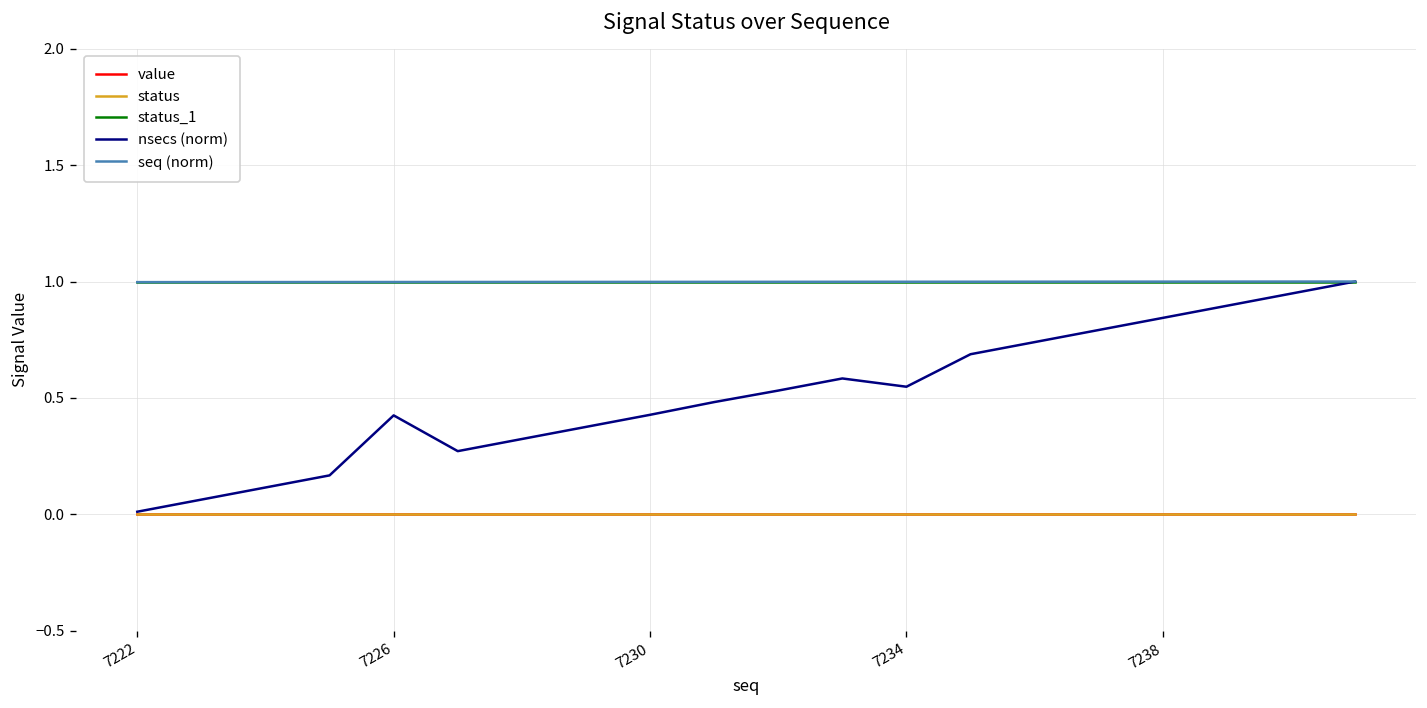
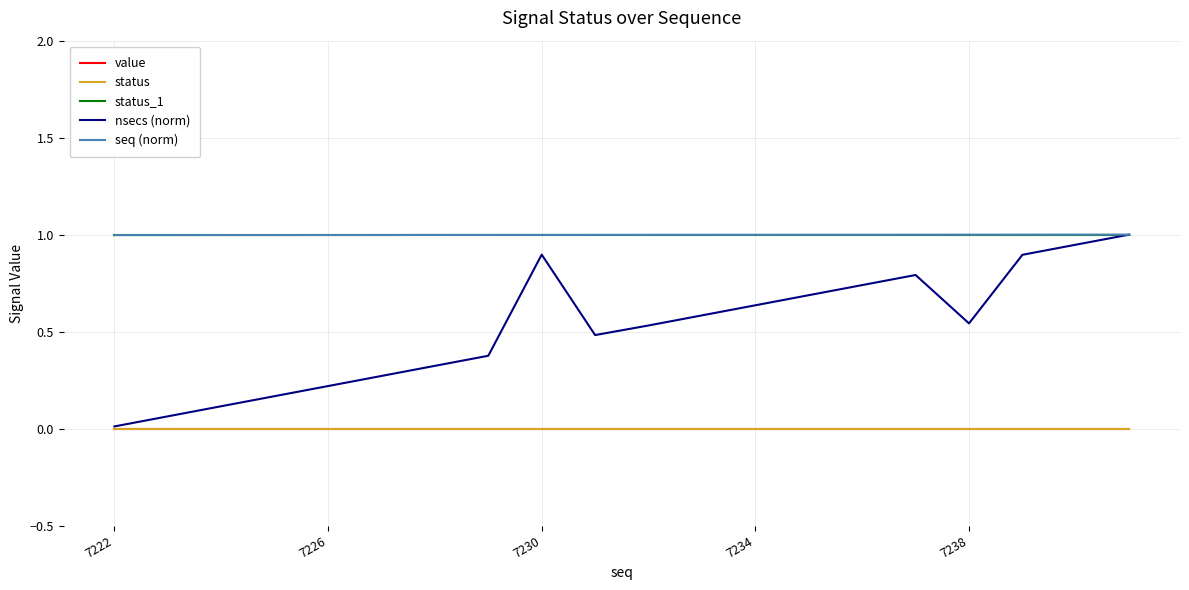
nsecs (norm), 7226: 0.42 -> 0.22
nsecs (norm), 7230: 0.43 -> 0.90
nsecs (norm), 7234: 0.55 -> 0.64
nsecs (norm), 7238: 0.84 -> 0.54
